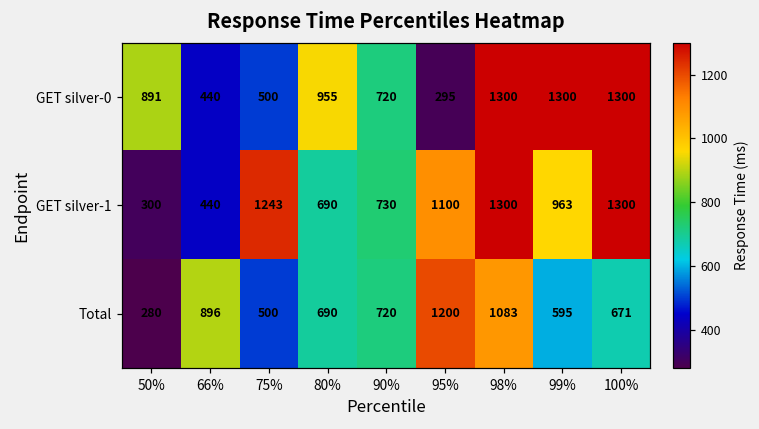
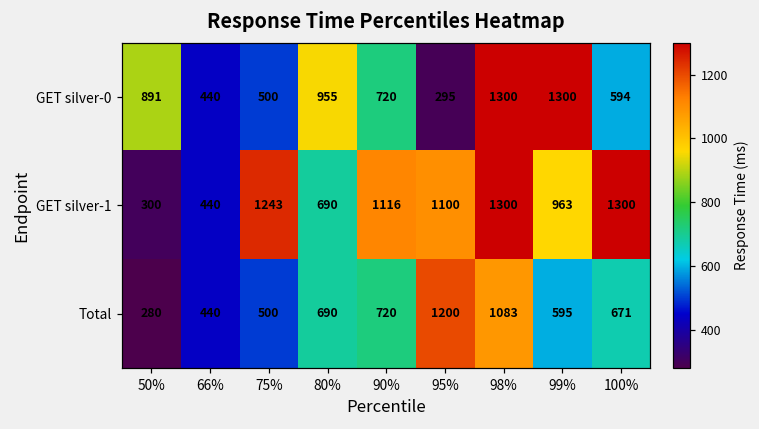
GET silver-0, 100%: 1300 -> 594
GET silver-1, 90%: 730 -> 1116
Total, 66%: 896 -> 440
